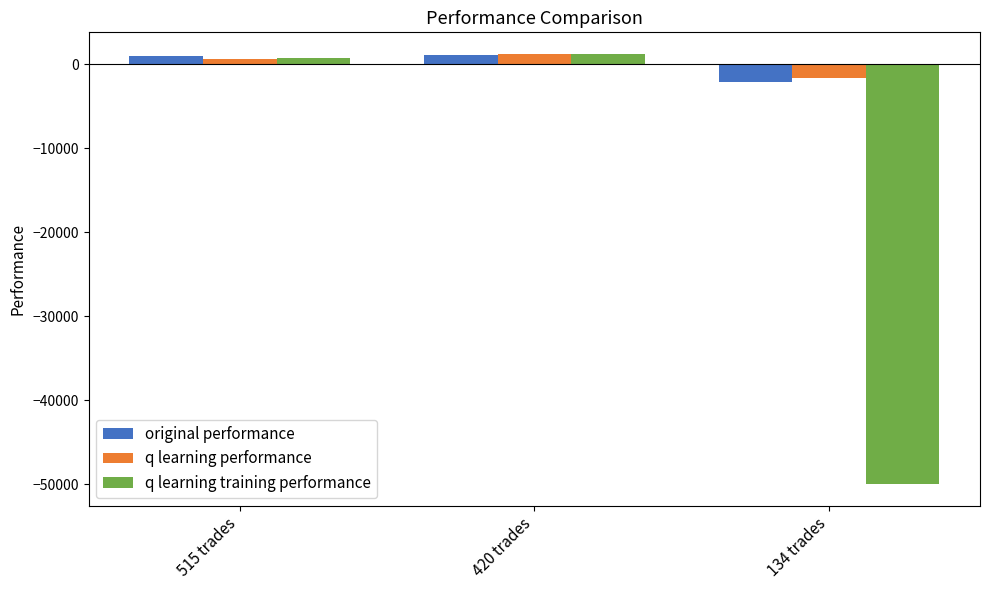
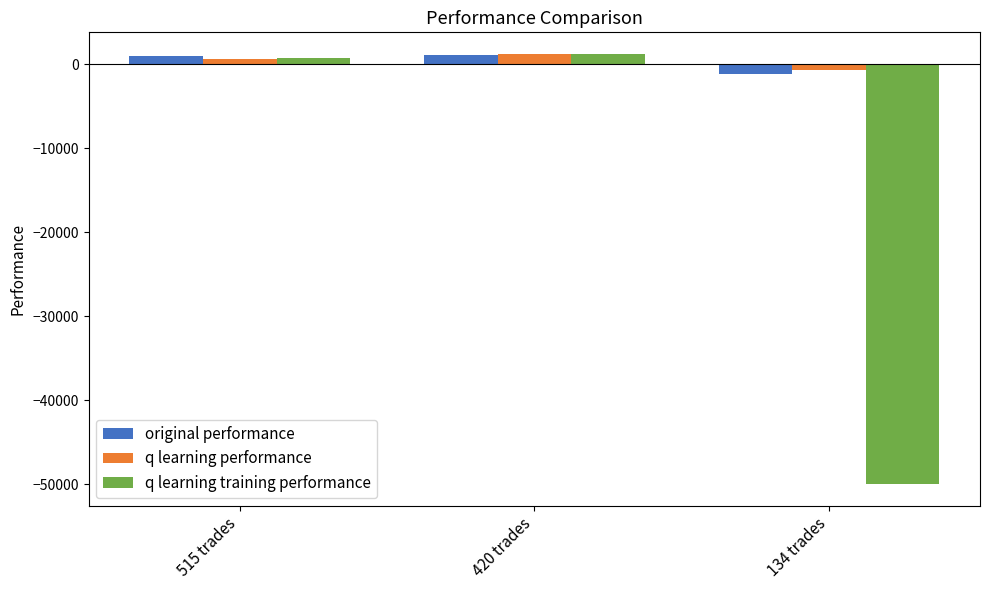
original performance, 134 trades: -2000 -> -1000
q learning performance, 134 trades: -2000 -> -1000
